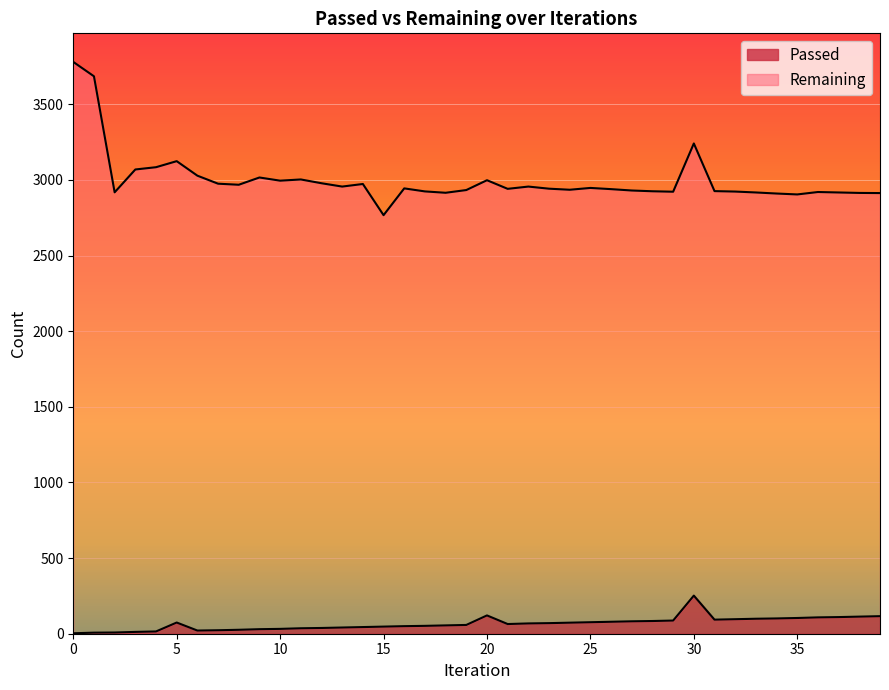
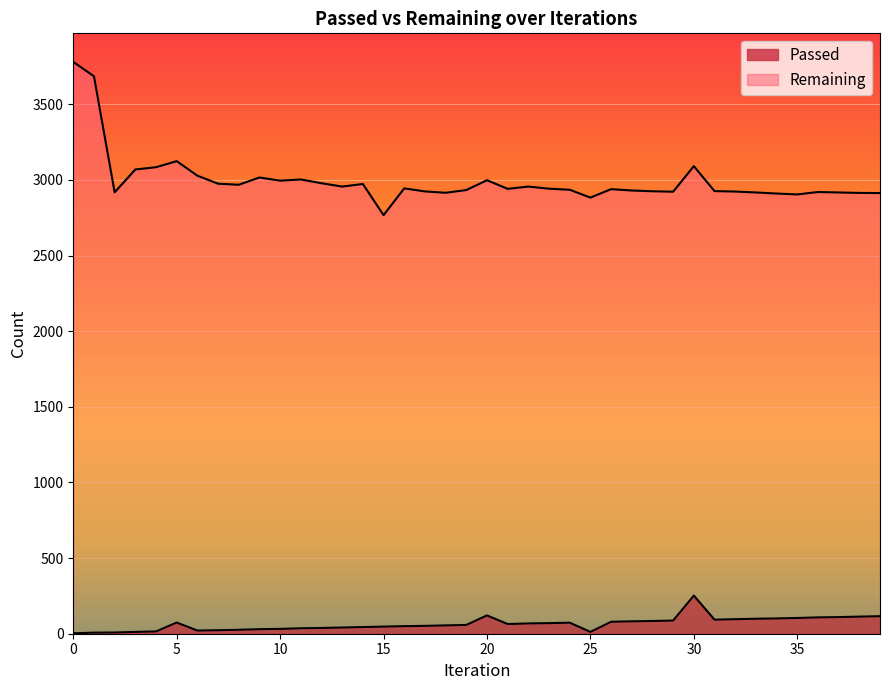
Passed, 25: 80 -> 10
Remaining, 30: 2990 -> 2840
